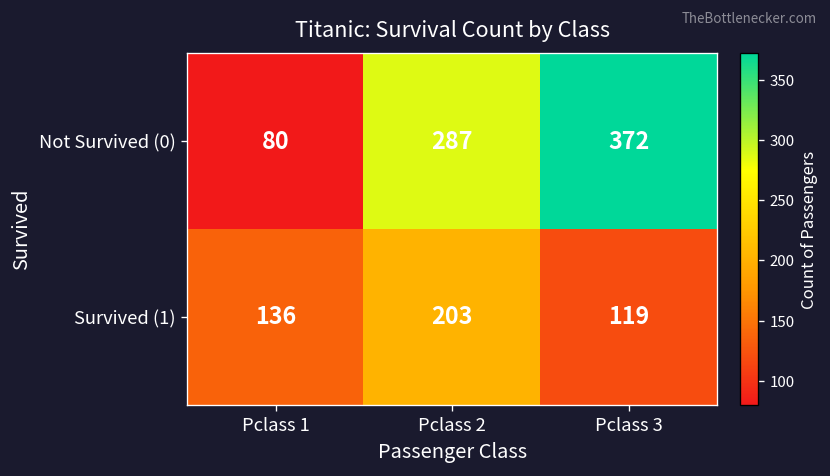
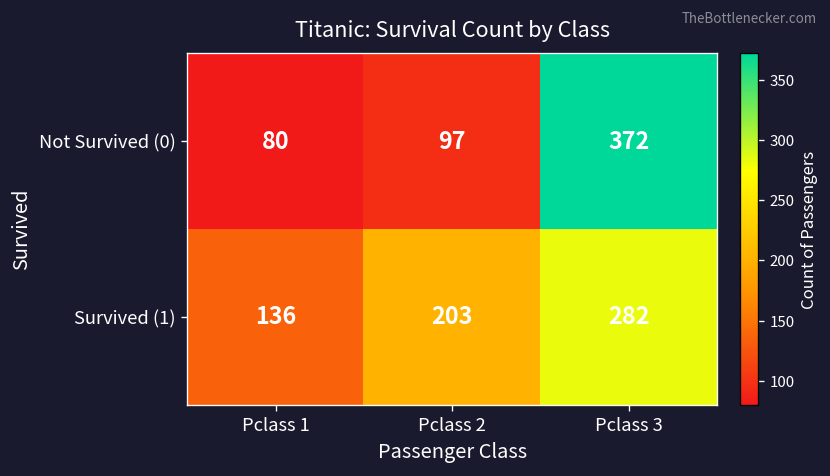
Not Survived (0), Pclass 2: 287 -> 97
Survived (1), Pclass 3: 119 -> 282
